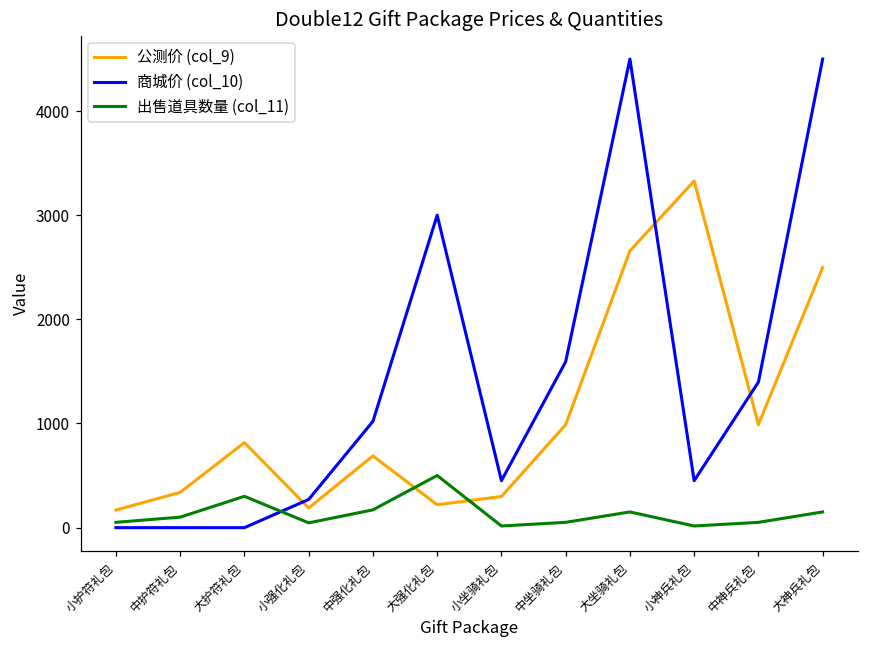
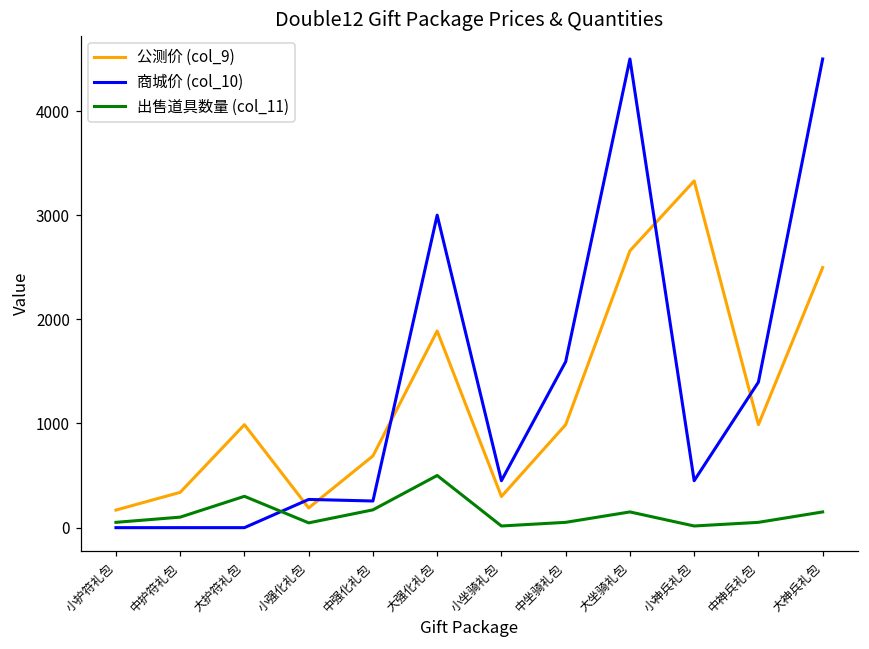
公测价 (col_9), 大护符礼包: 800 -> 1000
商城价 (col_10), 中强化礼包: 1000 -> 300
公测价 (col_9), 大强化礼包: 200 -> 1900
